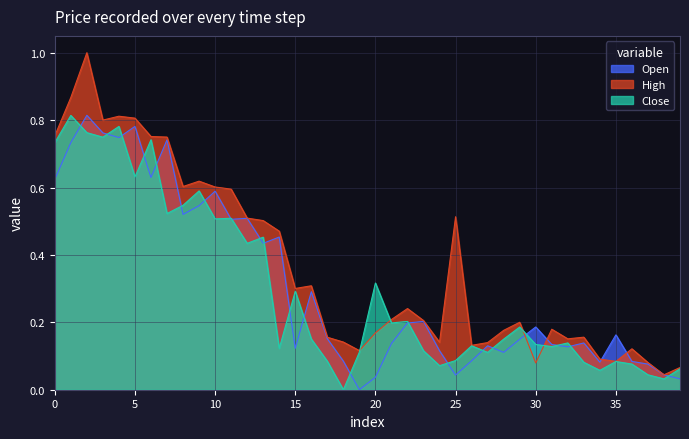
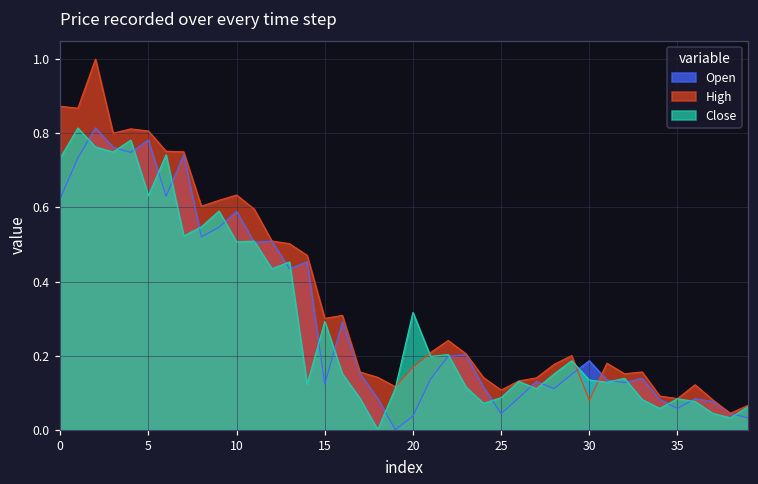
High, 0: 0.75 -> 0.87
High, 10: 0.60 -> 0.63
High, 25: 0.51 -> 0.11
Open, 35: 0.16 -> 0.06
